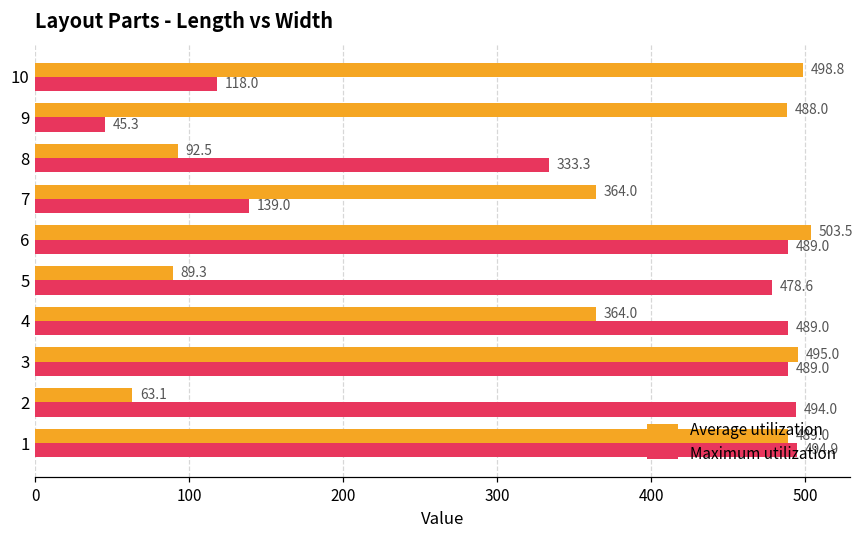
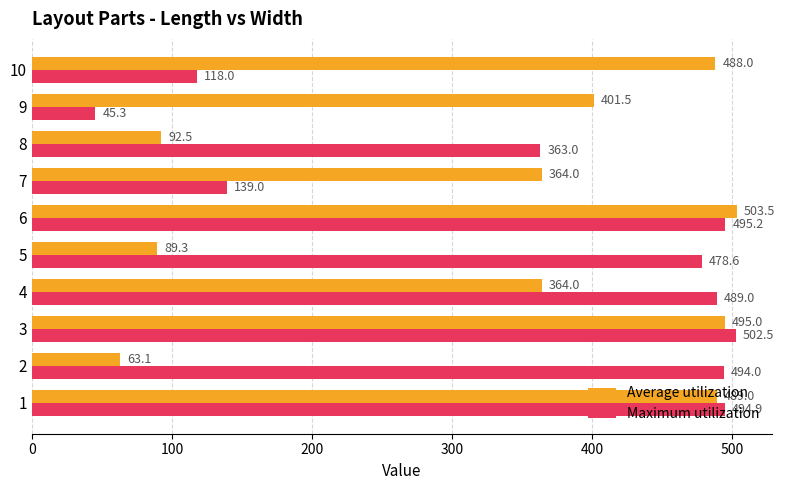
Average utilization, 10: 498.8 -> 488.0
Average utilization, 9: 488.0 -> 401.5
Maximum utilization, 8: 333.3 -> 363.0
Maximum utilization, 6: 489.0 -> 495.2
Maximum utilization, 3: 489.0 -> 502.5
